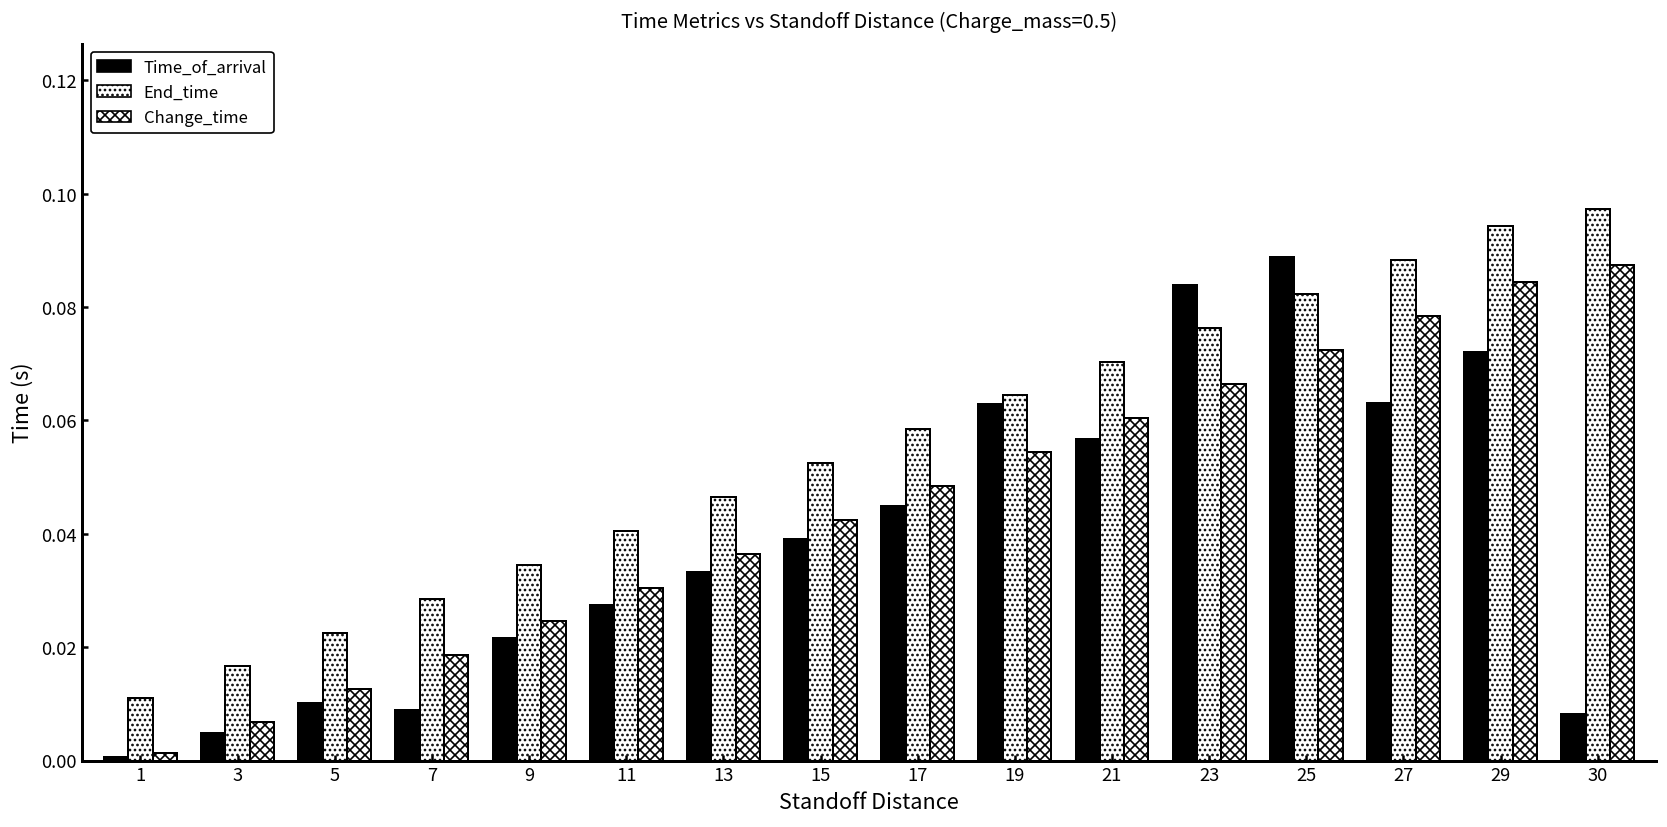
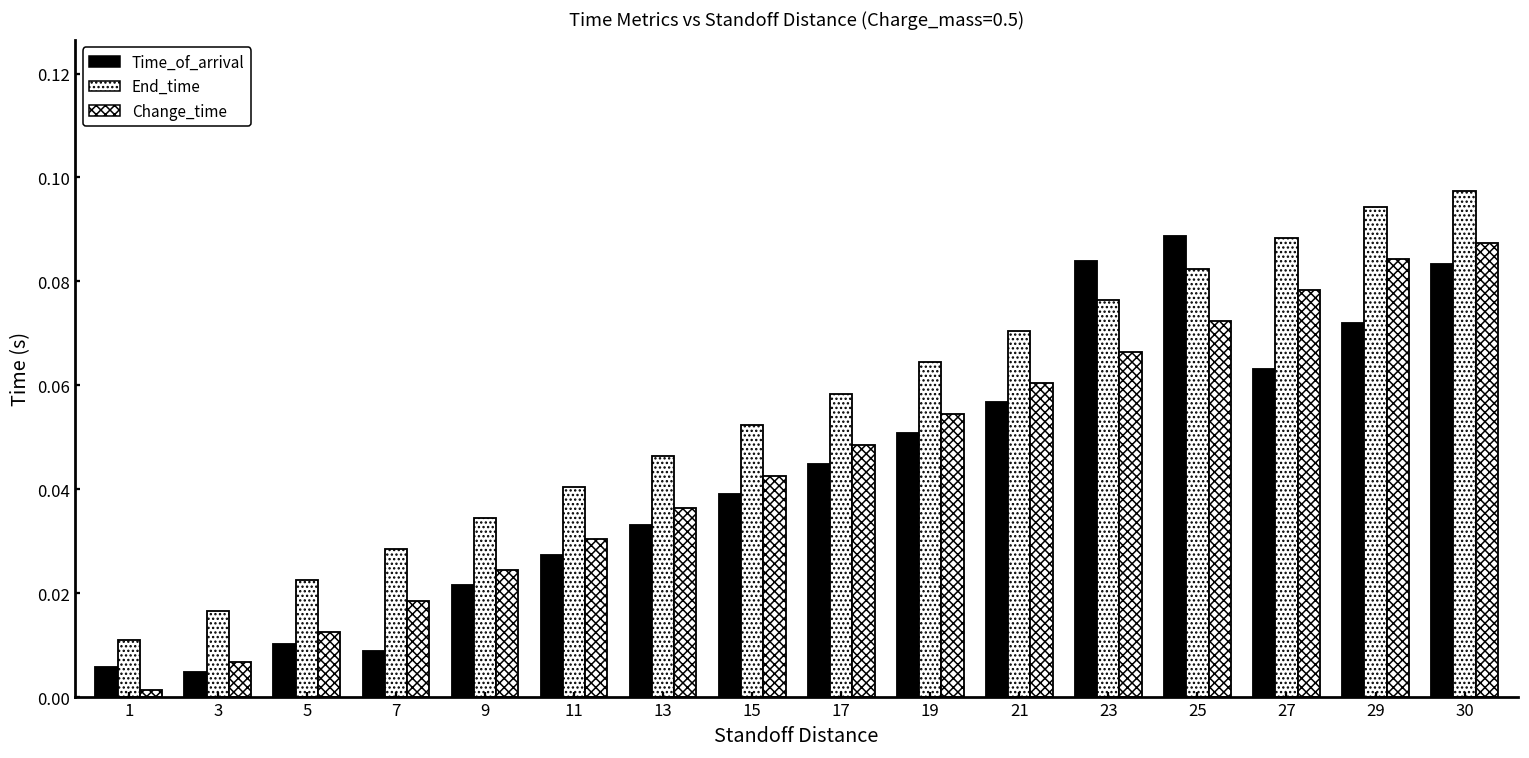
Time_of_arrival, 1: 0.001 -> 0.006
Time_of_arrival, 19: 0.063 -> 0.051
Time_of_arrival, 30: 0.008 -> 0.083
